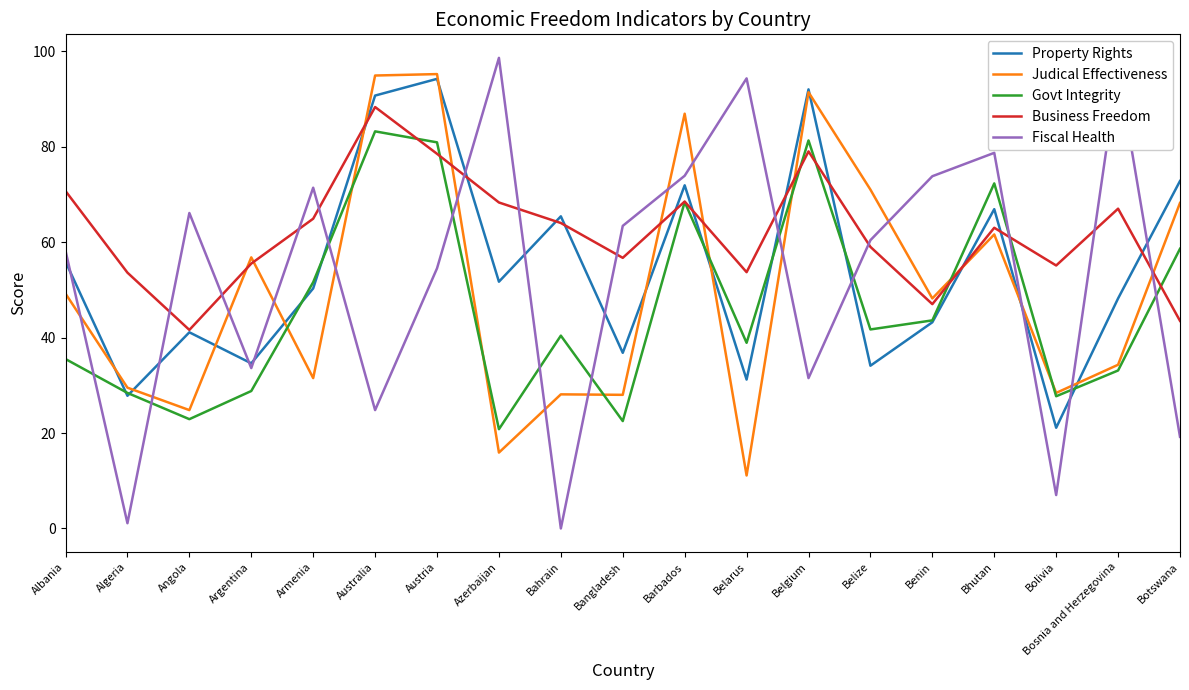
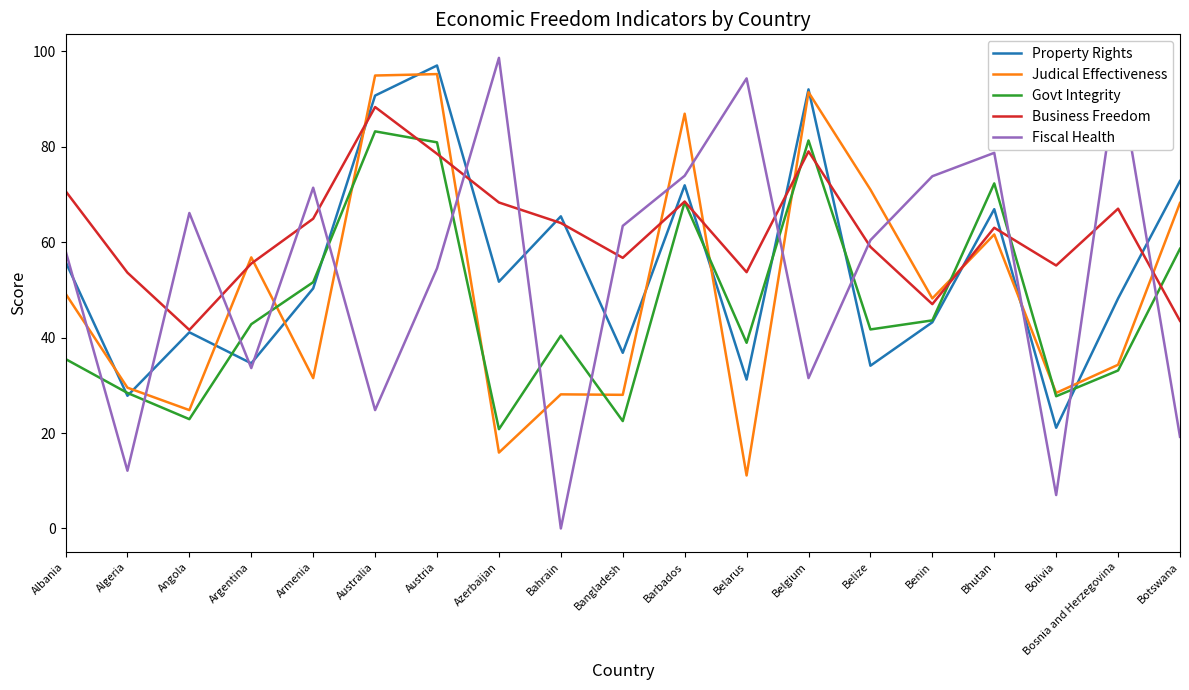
Fiscal Health, Algeria: 1 -> 12
Govt Integrity, Argentina: 29 -> 43
Property Rights, Austria: 94 -> 97
